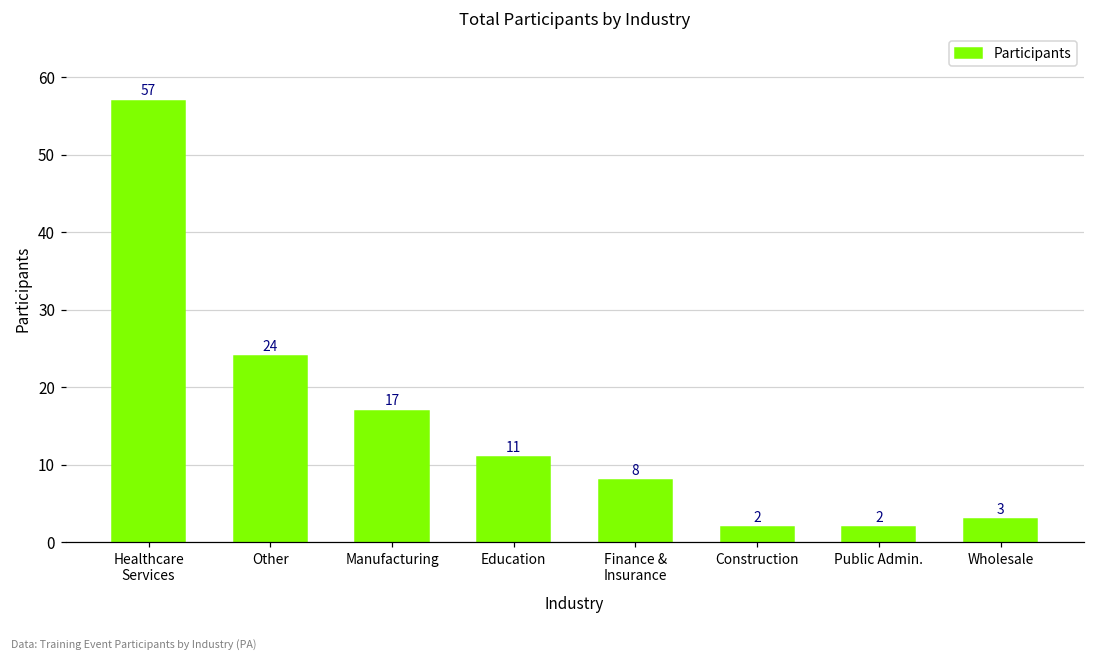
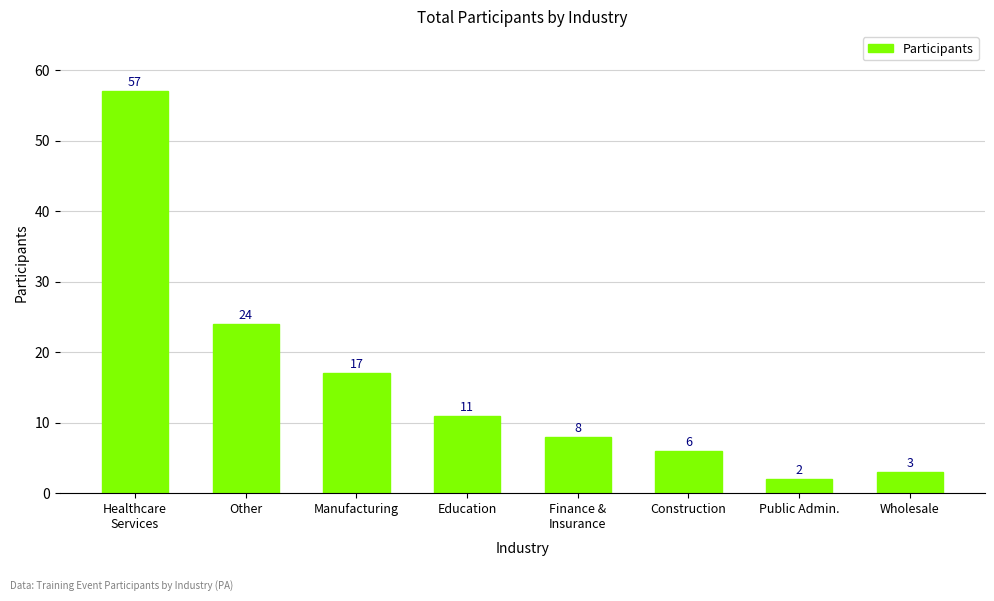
Construction: 2 -> 6
